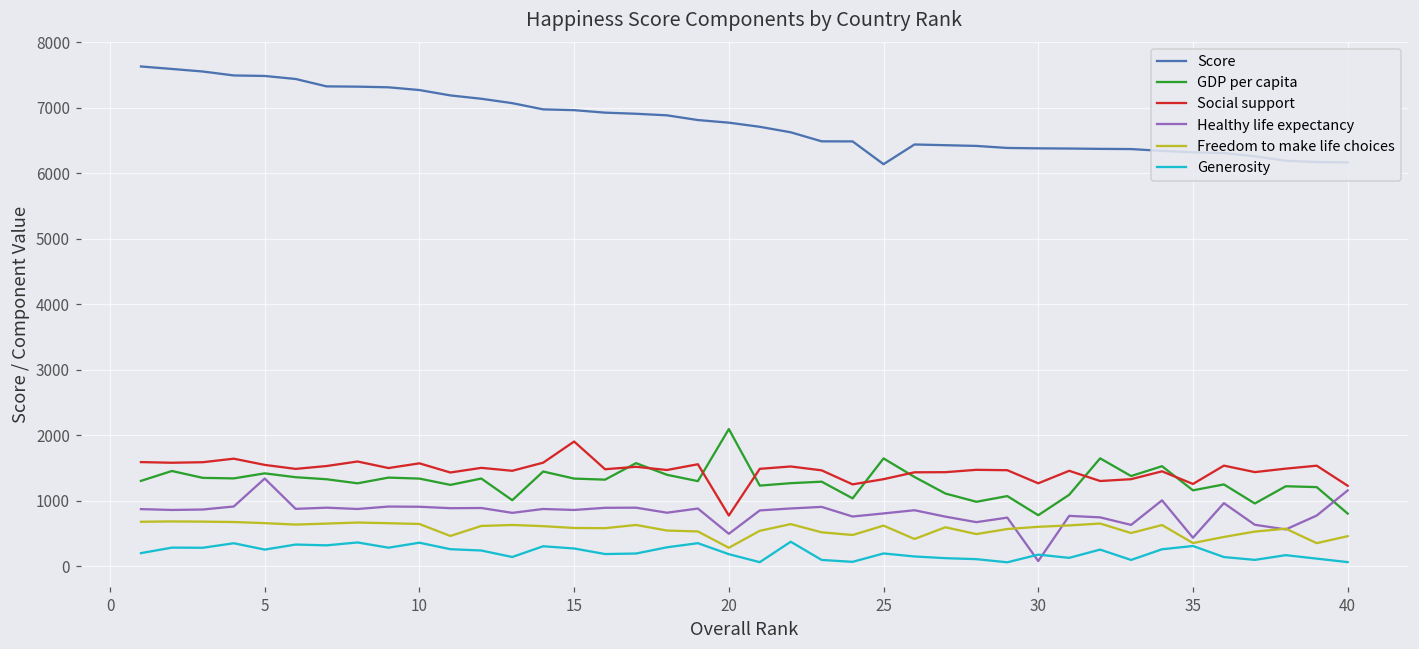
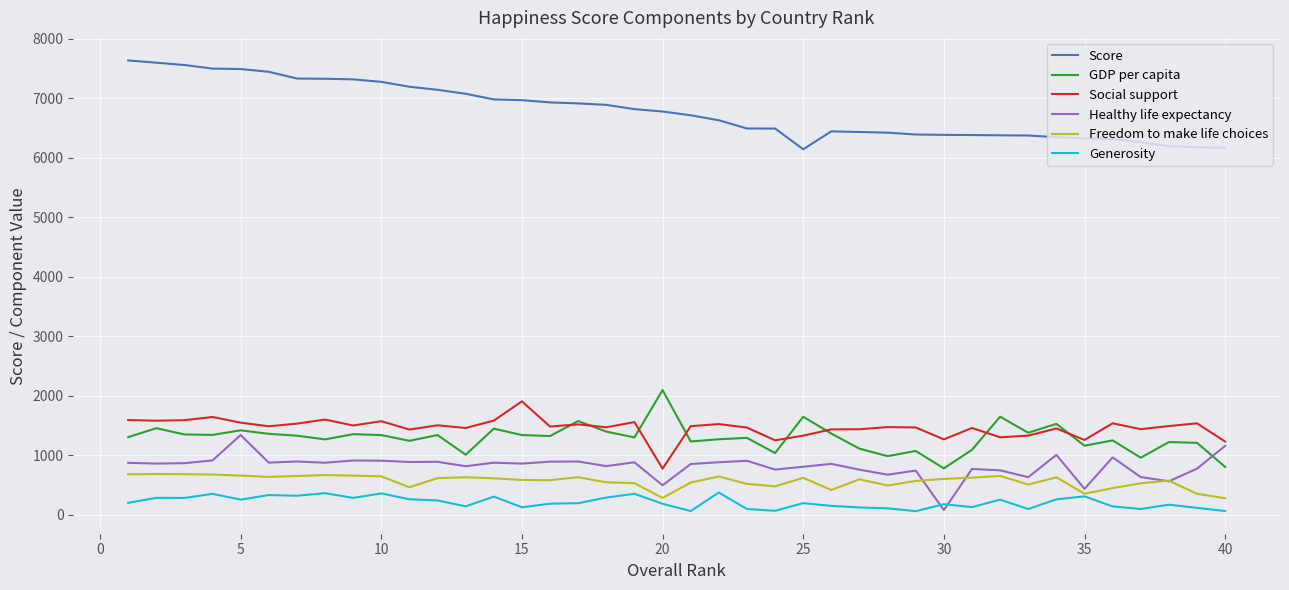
Generosity, 15: 300 -> 100
Freedom to make life choices, 40: 500 -> 300
